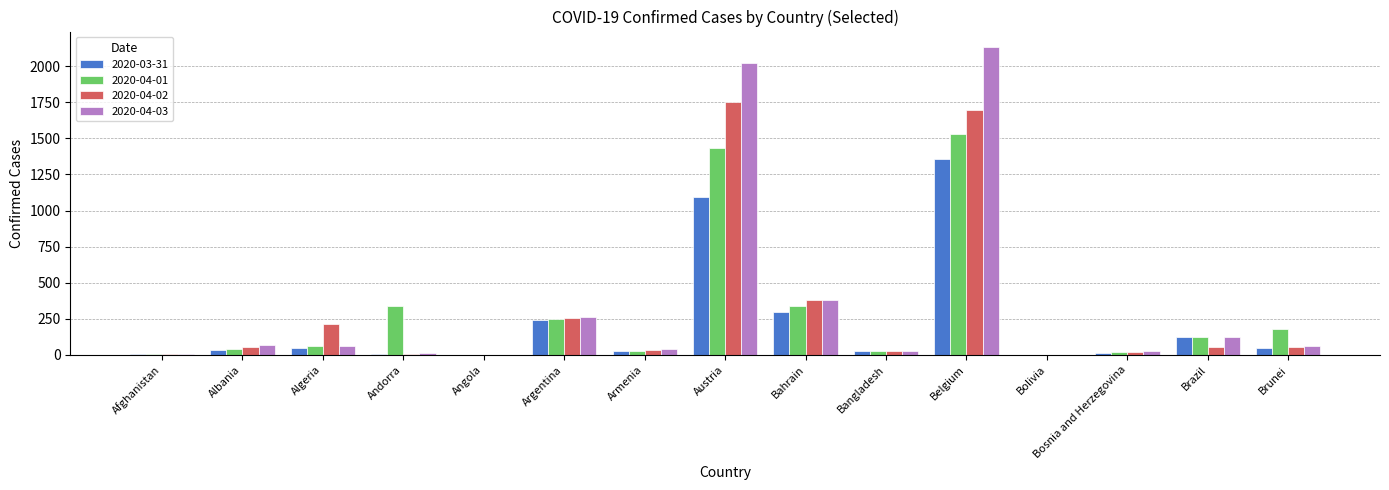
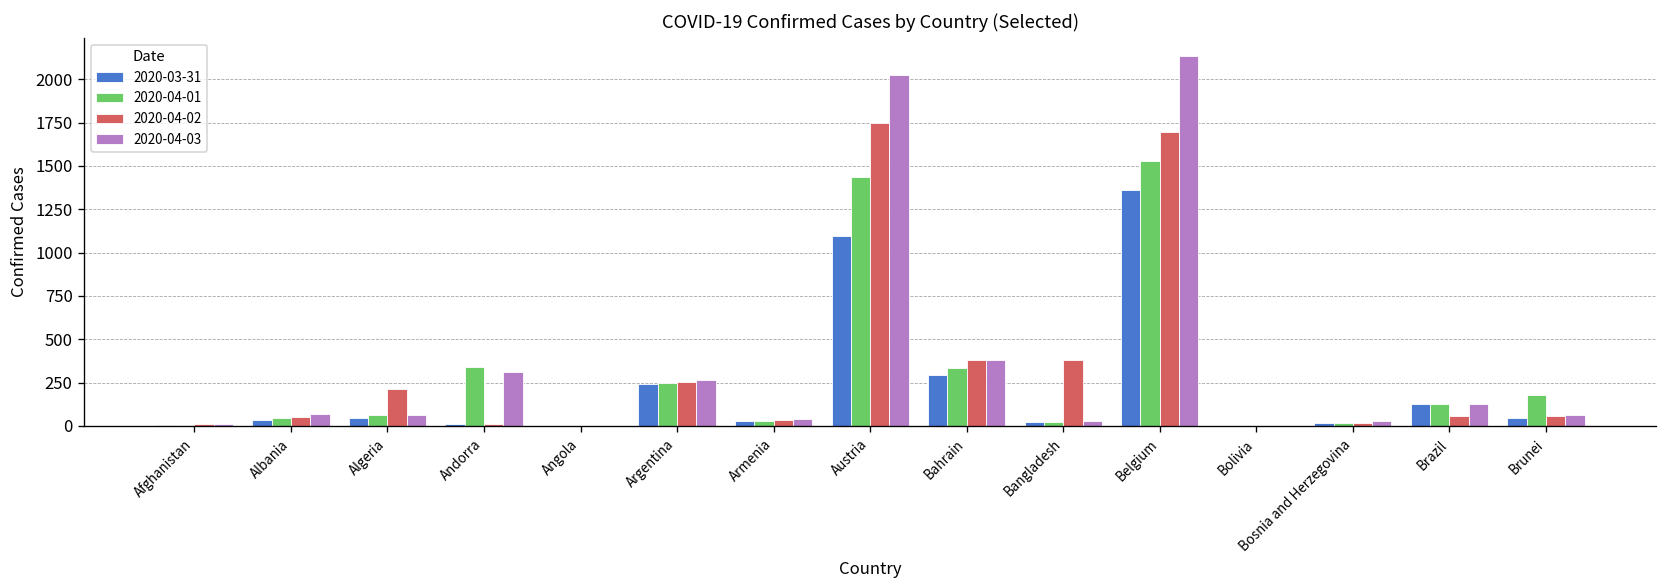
2020-04-03, Andorra: 20 -> 310
2020-04-02, Bangladesh: 30 -> 380
